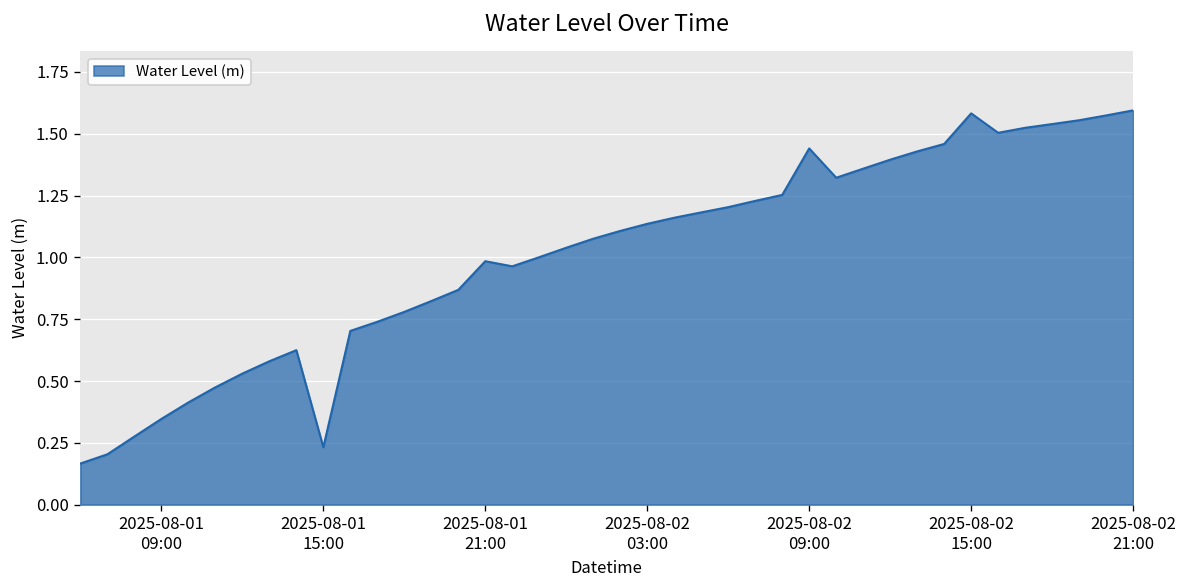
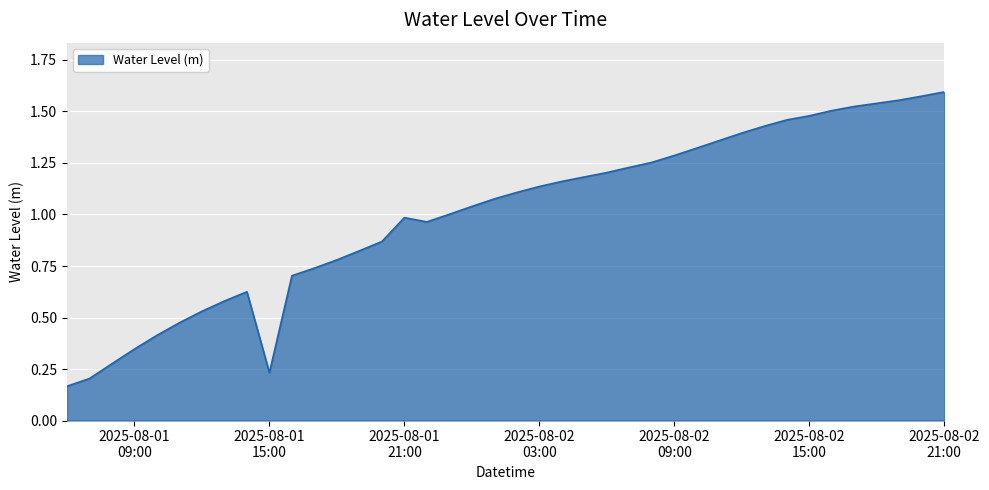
2025-08-02 09:00: 1.44 -> 1.29
2025-08-02 15:00: 1.58 -> 1.48
